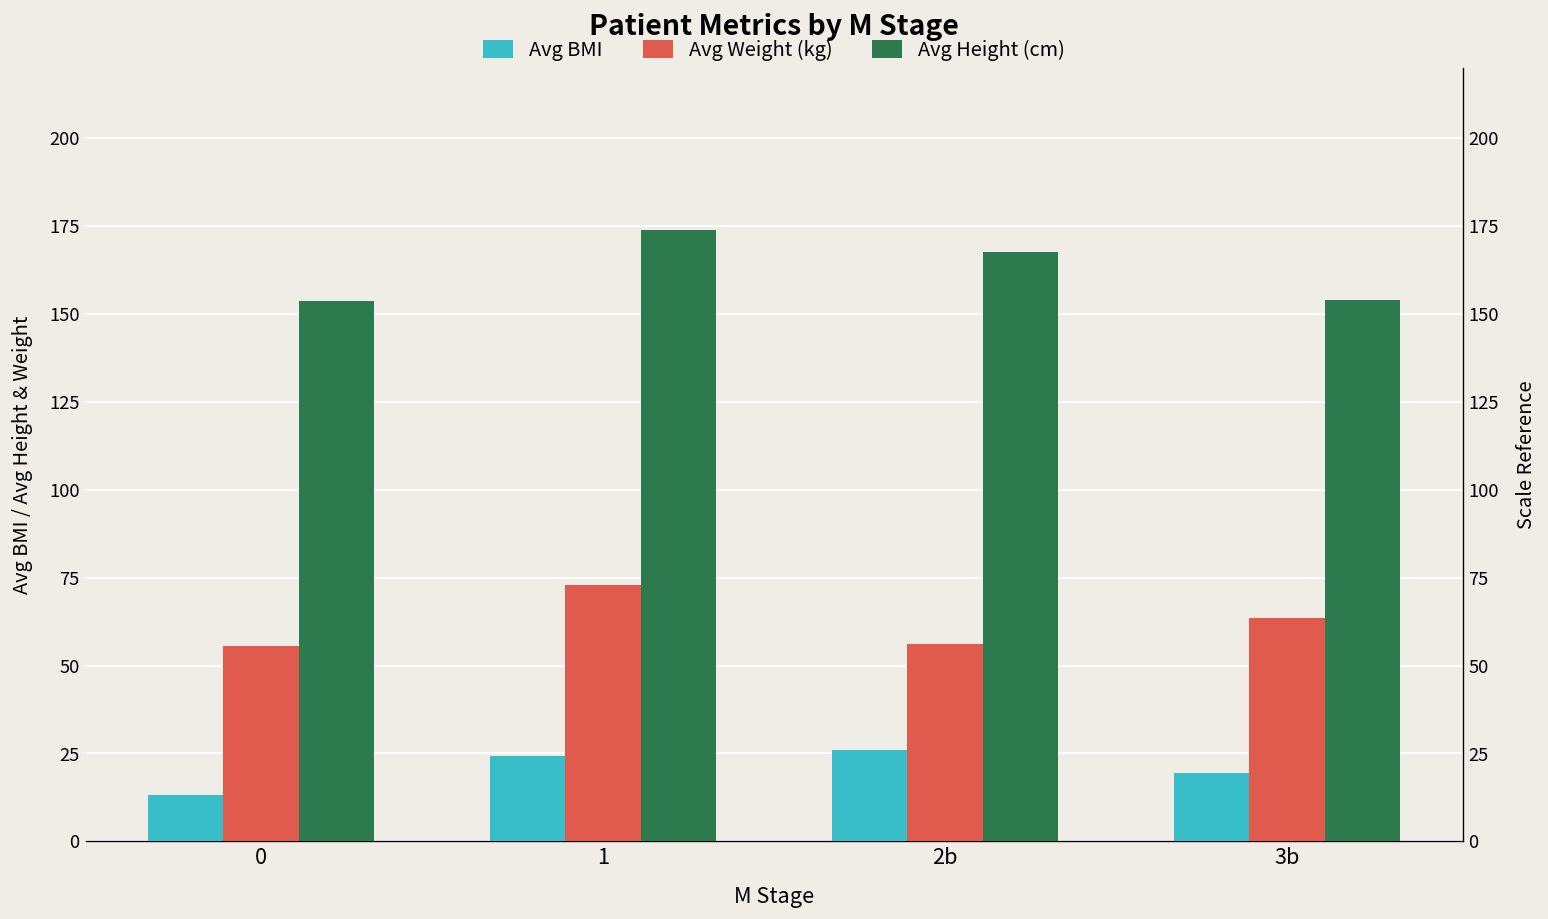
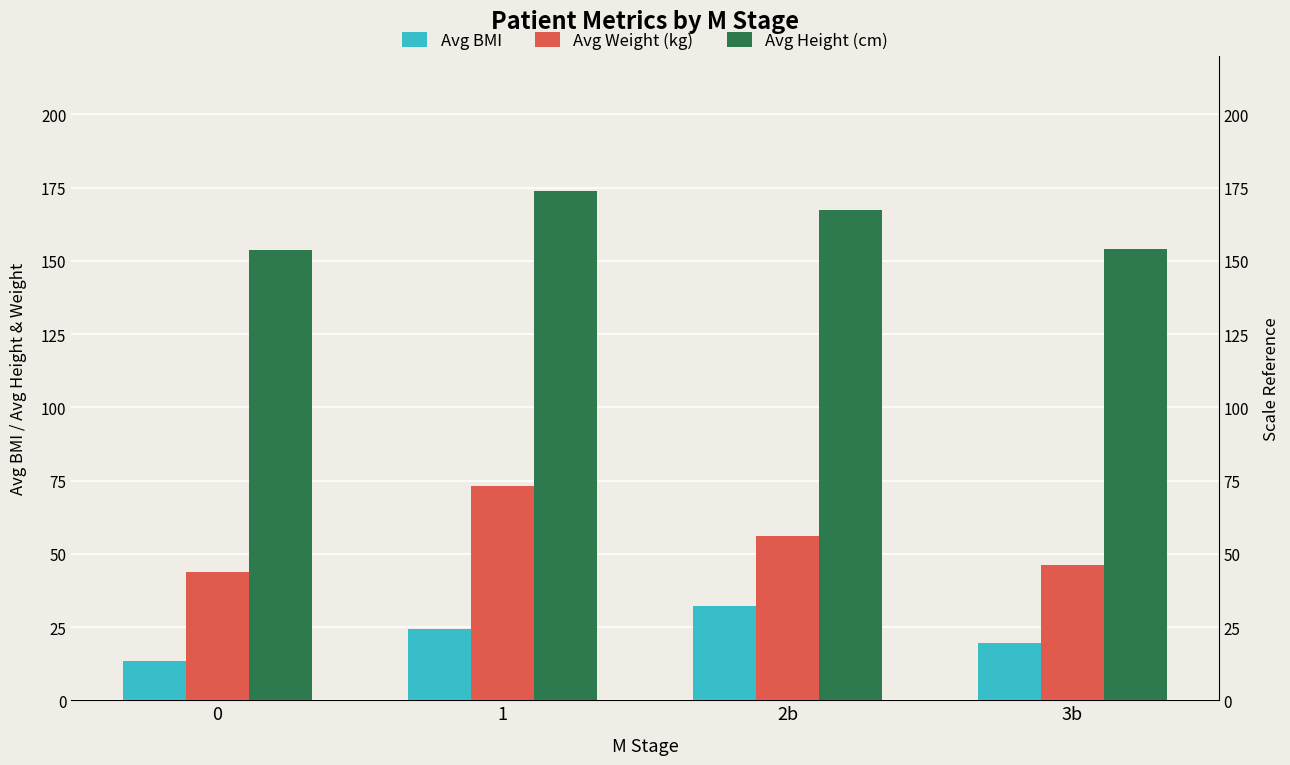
Avg Weight (kg), 0: 56 -> 44
Avg BMI, 2b: 26 -> 32
Avg Weight (kg), 3b: 64 -> 46
